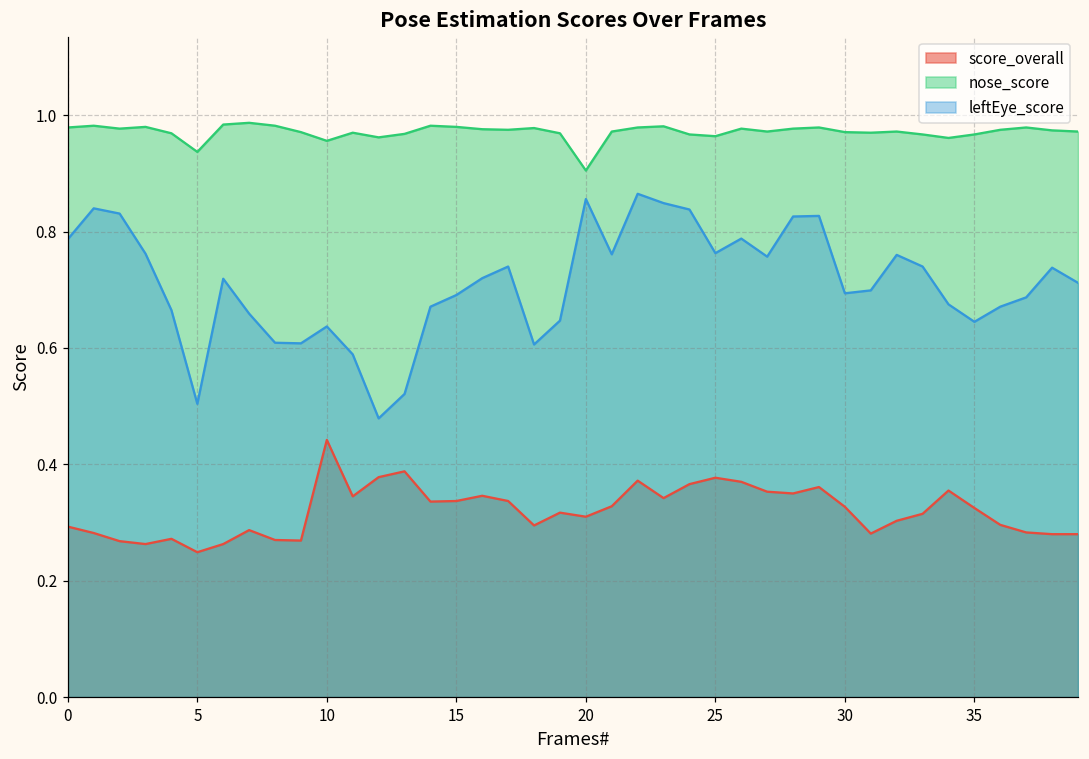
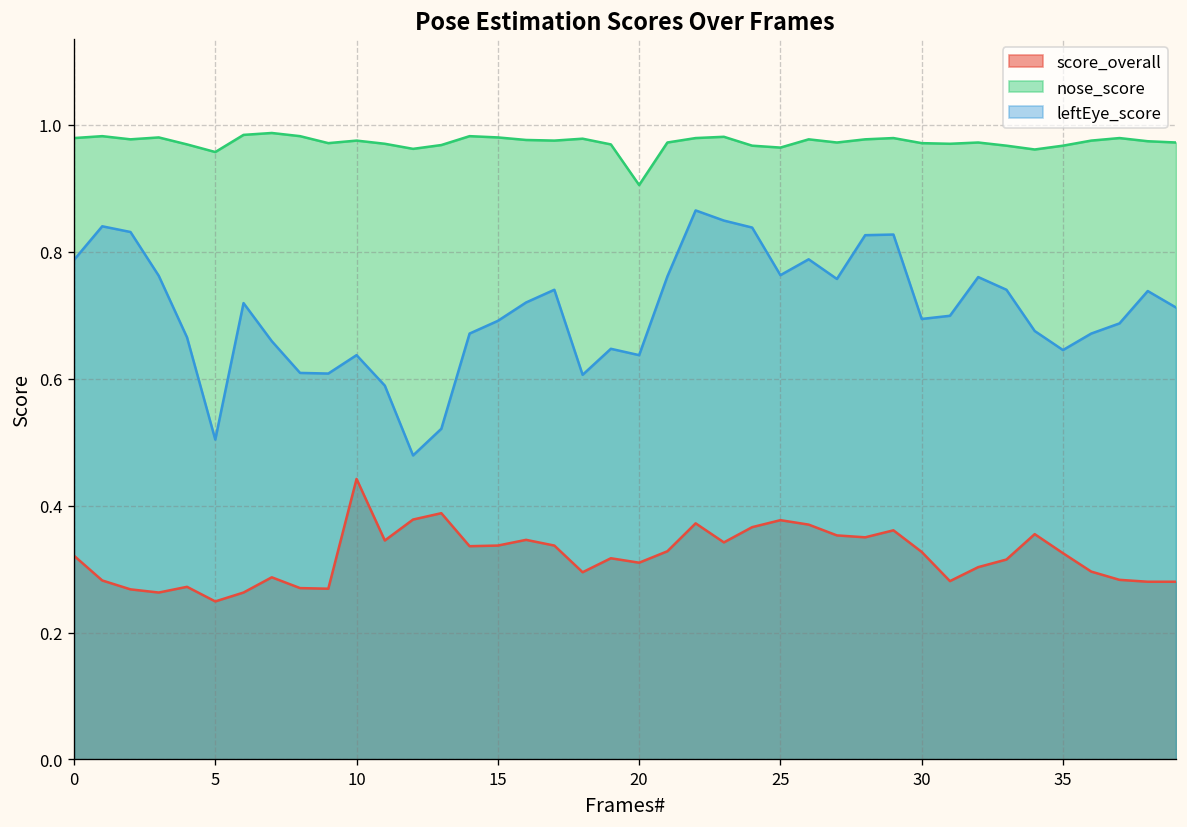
score_overall, 0: 0.29 -> 0.32
nose_score, 5: 0.94 -> 0.96
nose_score, 10: 0.96 -> 0.98
leftEye_score, 20: 0.86 -> 0.64
